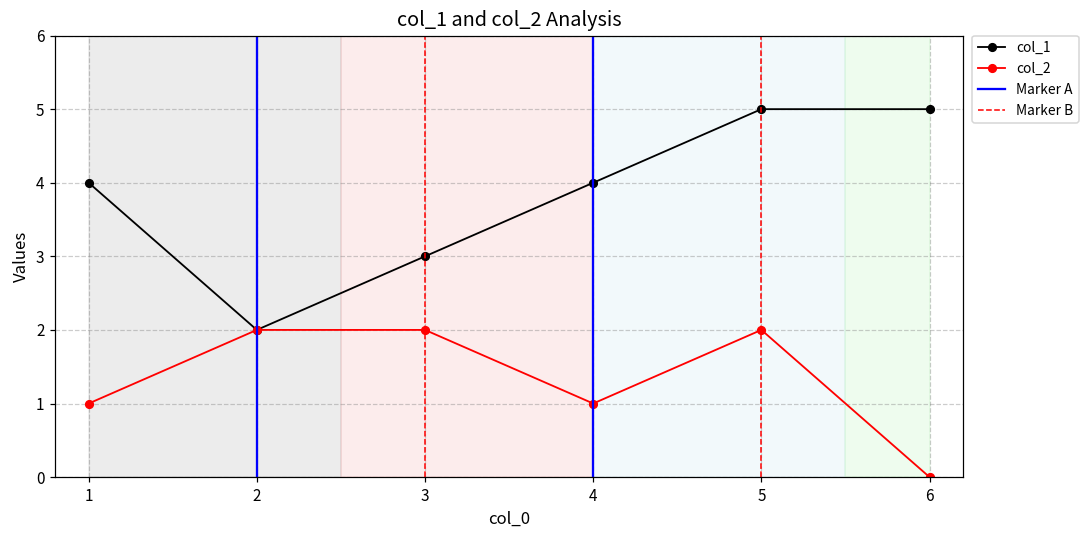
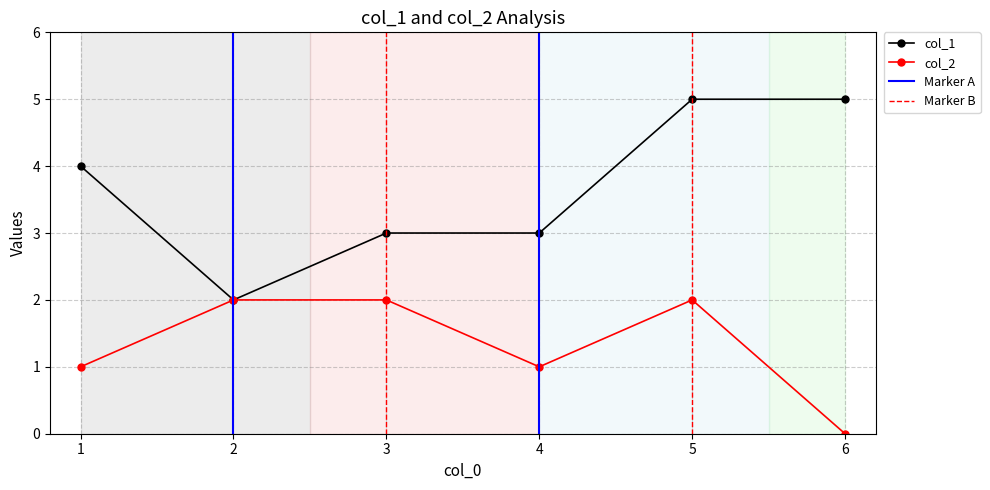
col_1, 4: 4 -> 3
